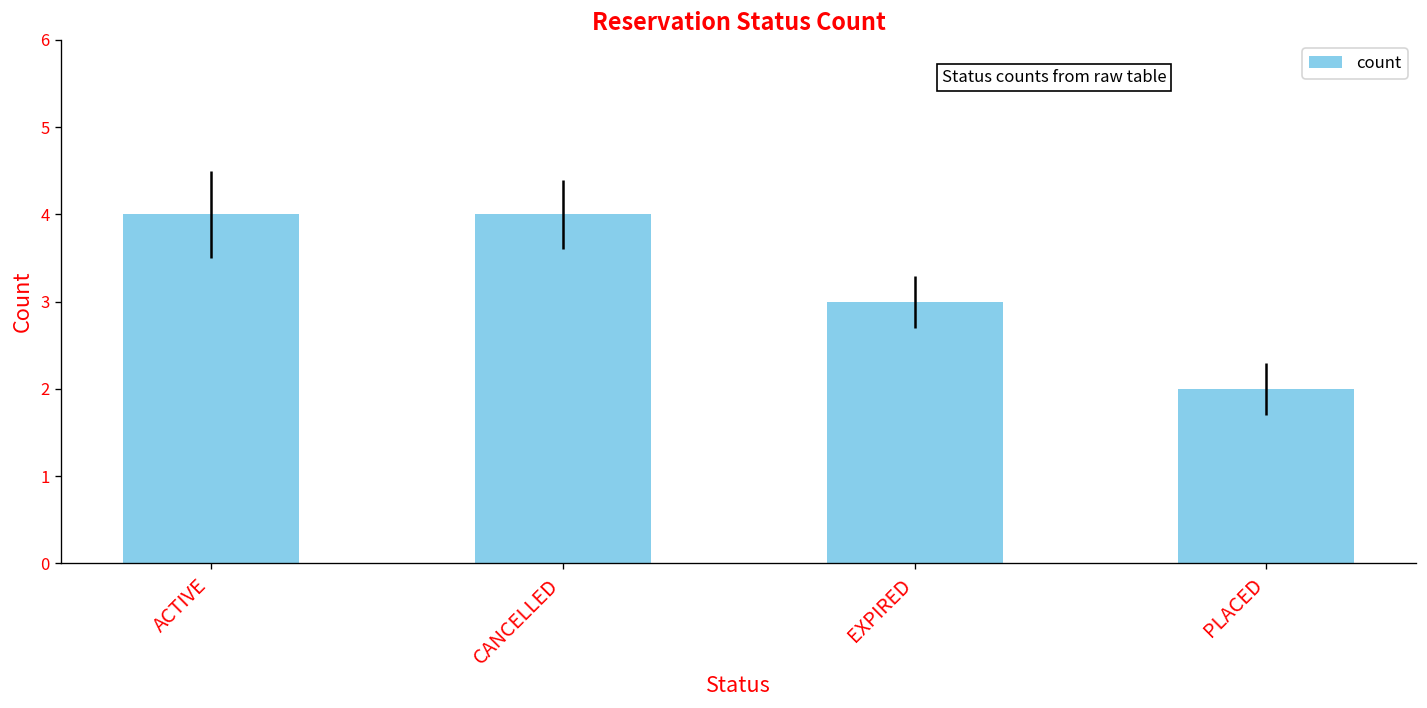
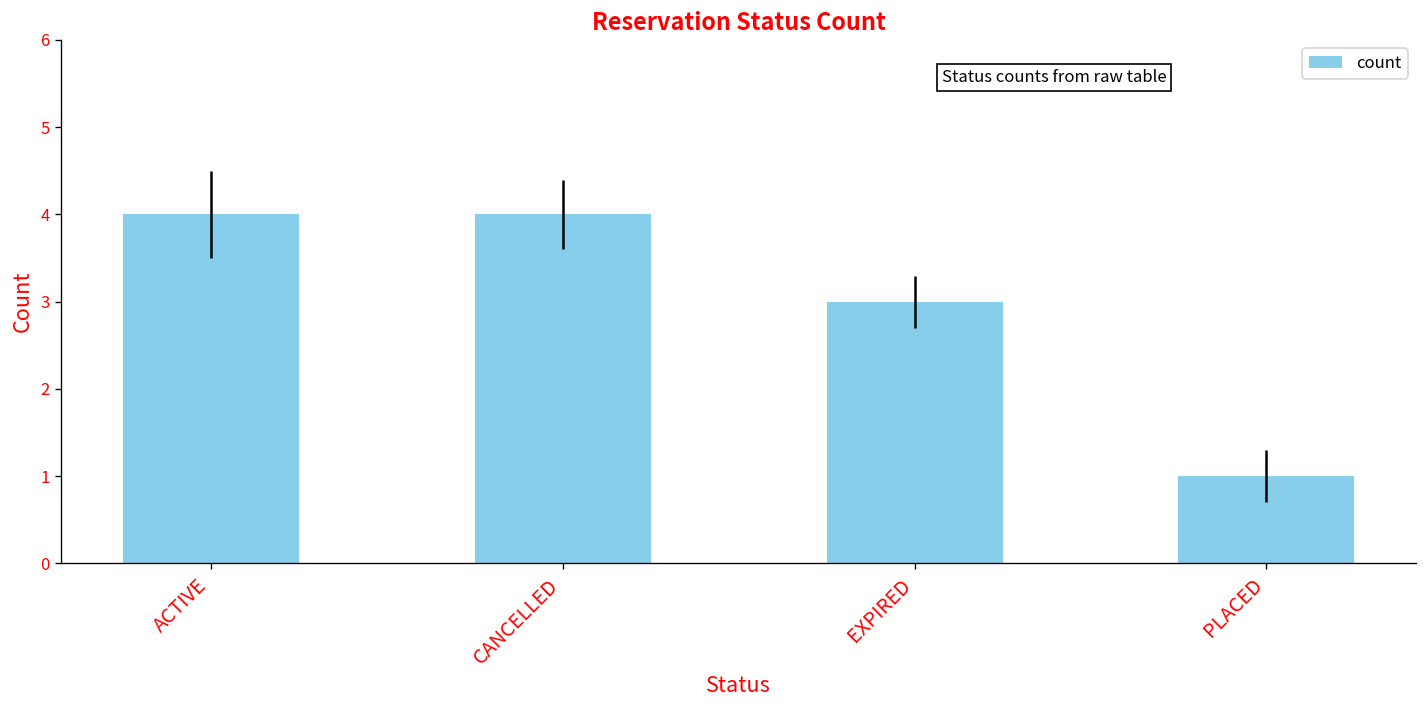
PLACED: 2 -> 1
